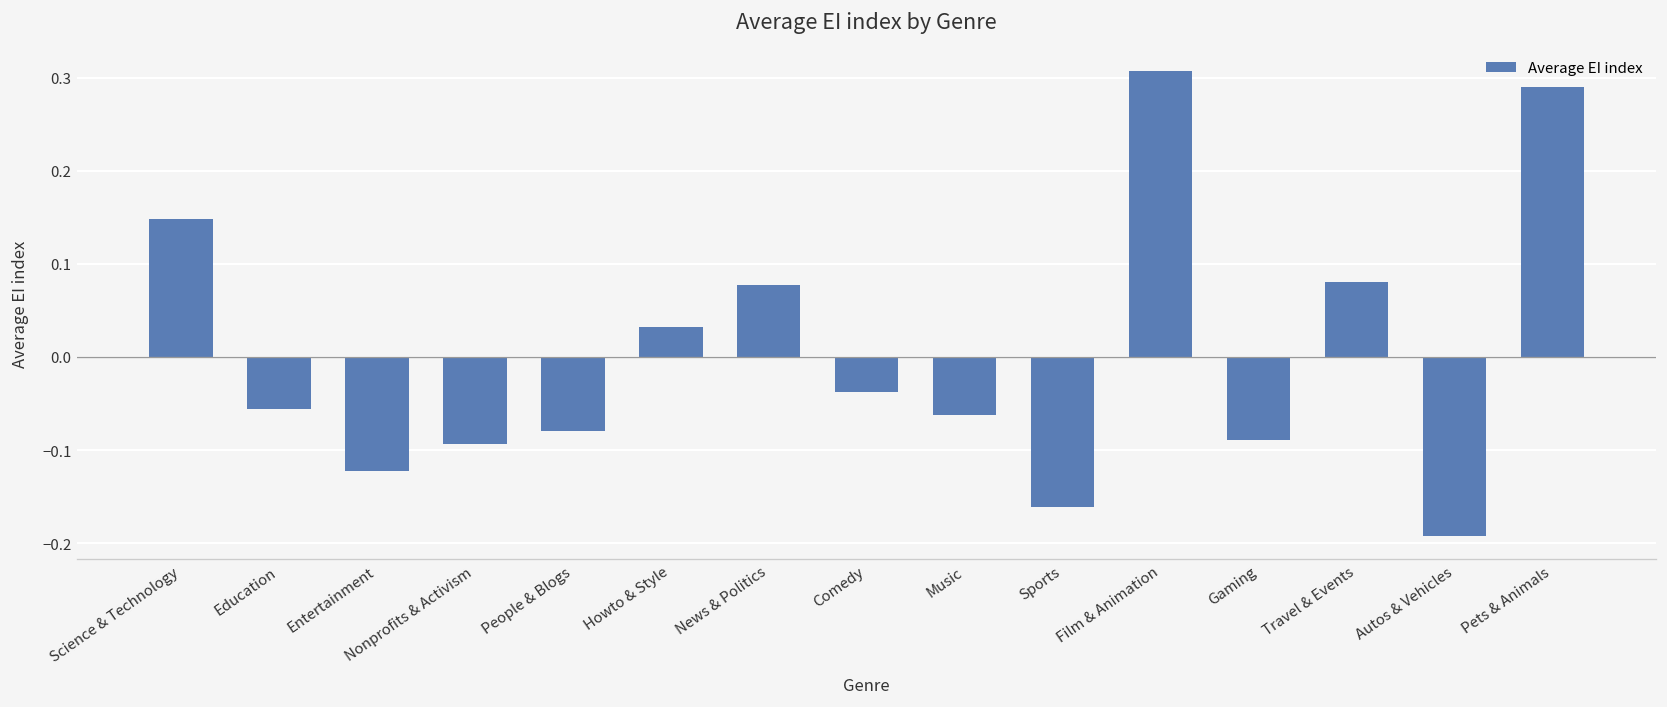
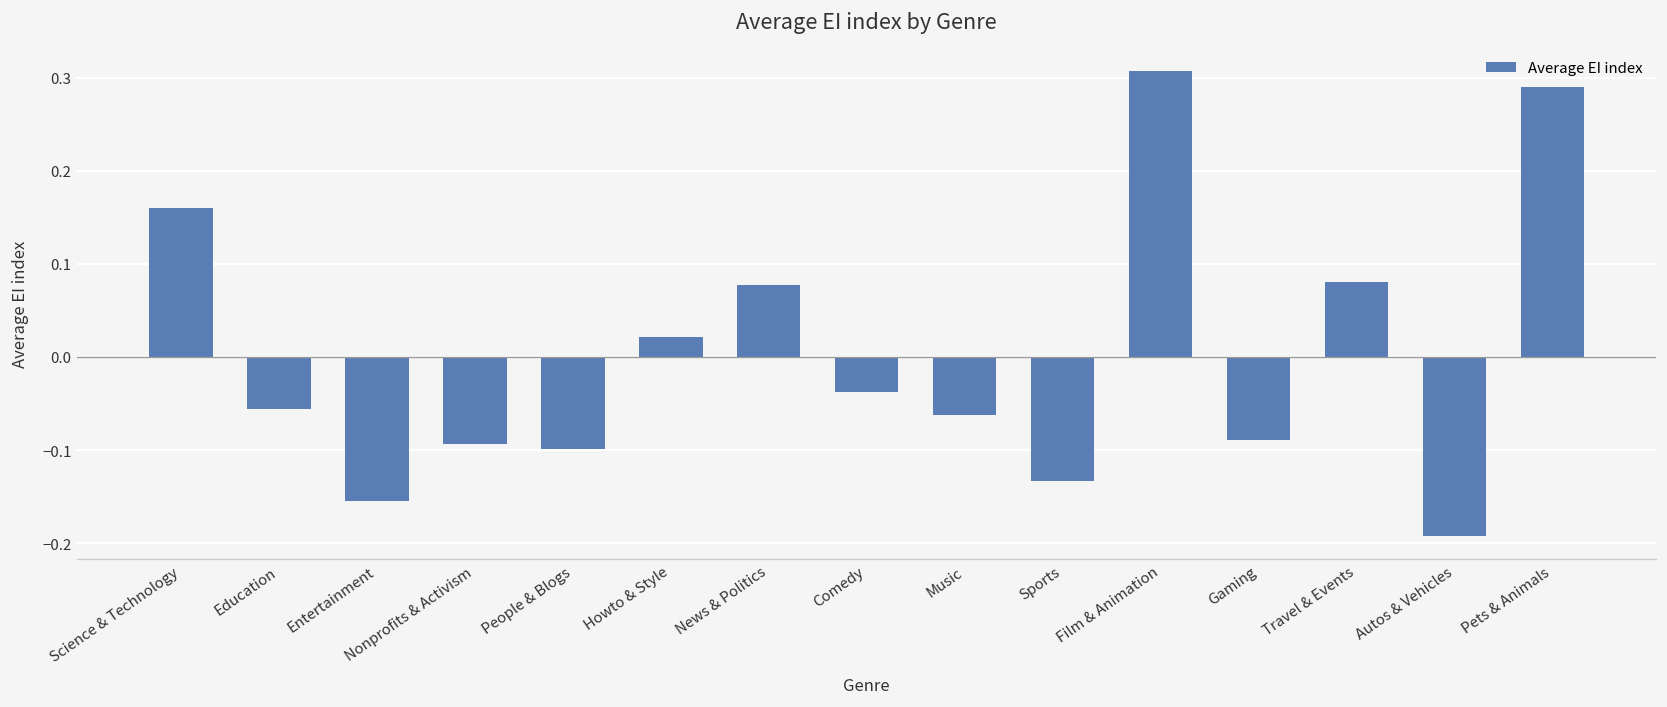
Science & Technology: 0.15 -> 0.16
Entertainment: -0.12 -> -0.16
People & Blogs: -0.08 -> -0.10
Howto & Style: 0.03 -> 0.02
Sports: -0.16 -> -0.13
